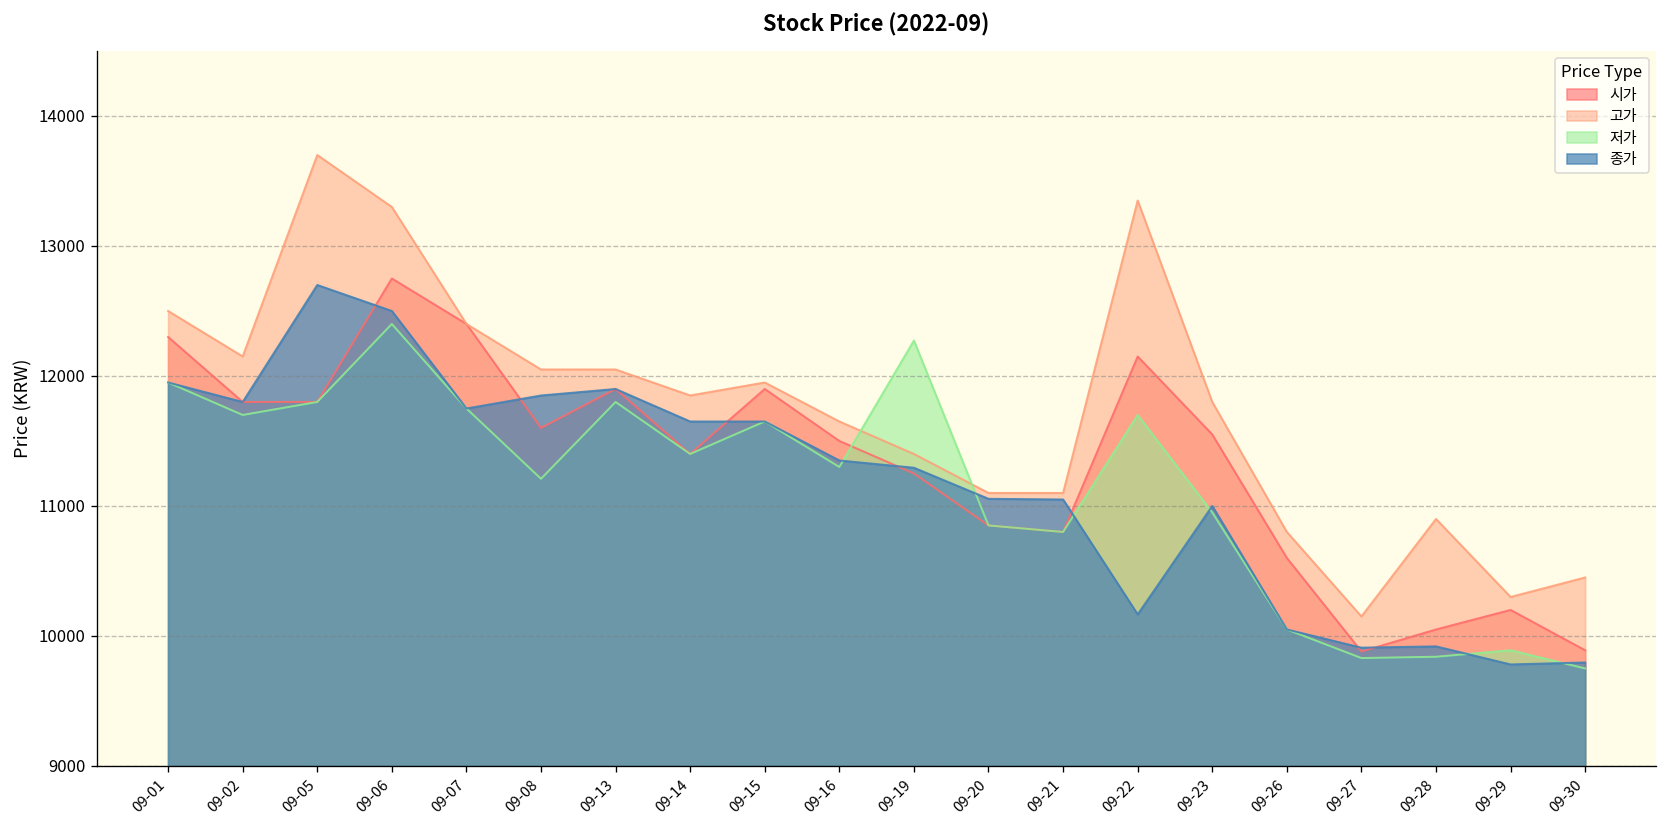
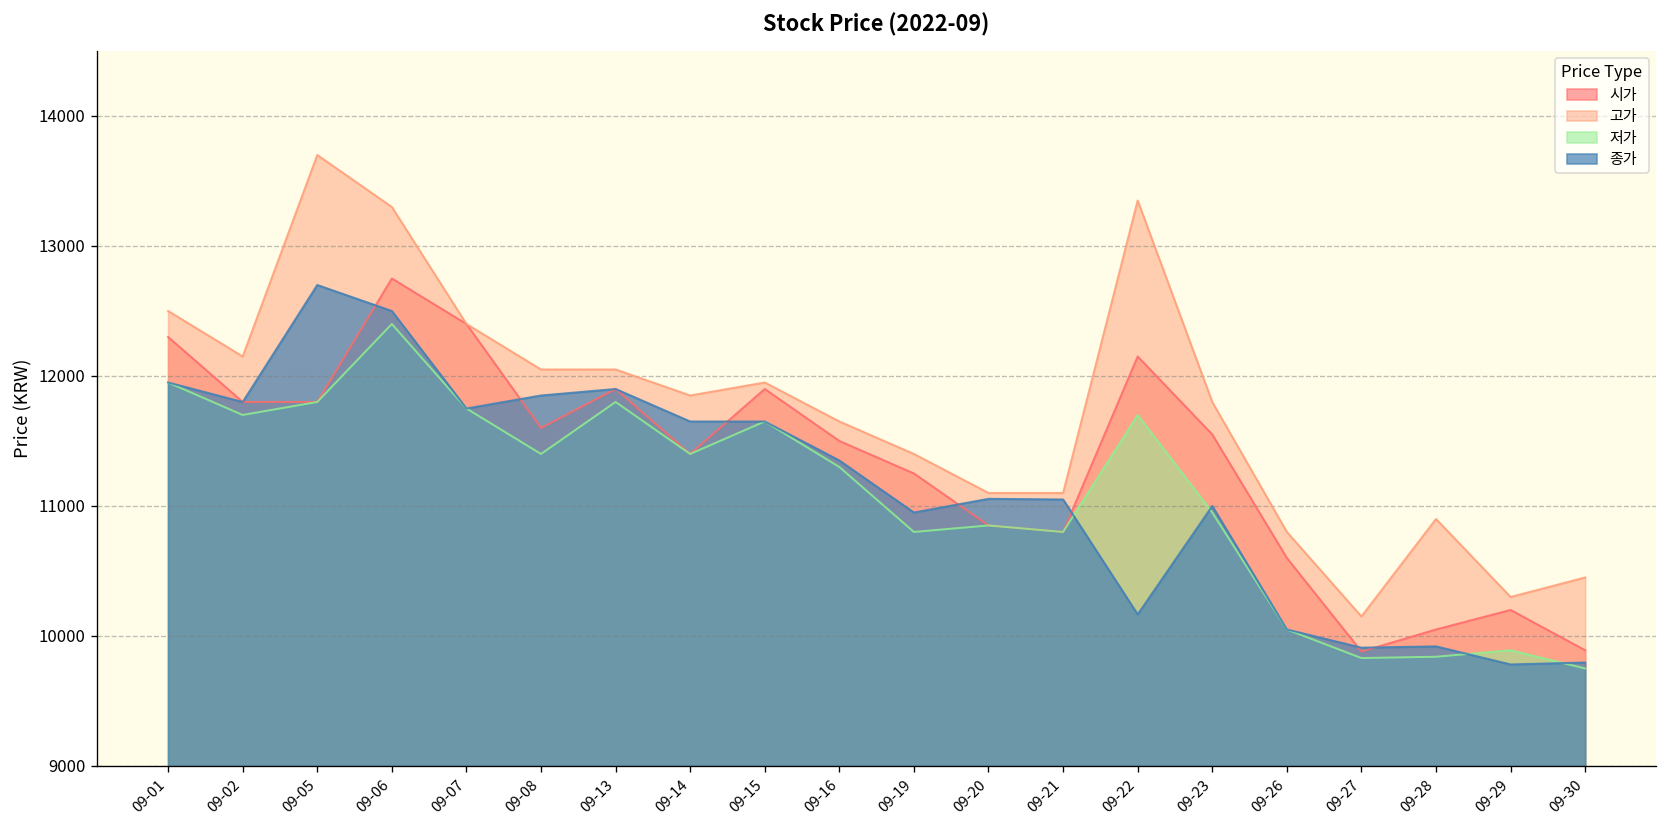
저가, 09-08: 11210 -> 11400
저가, 09-19: 12270 -> 10800
종가, 09-19: 11290 -> 10950
